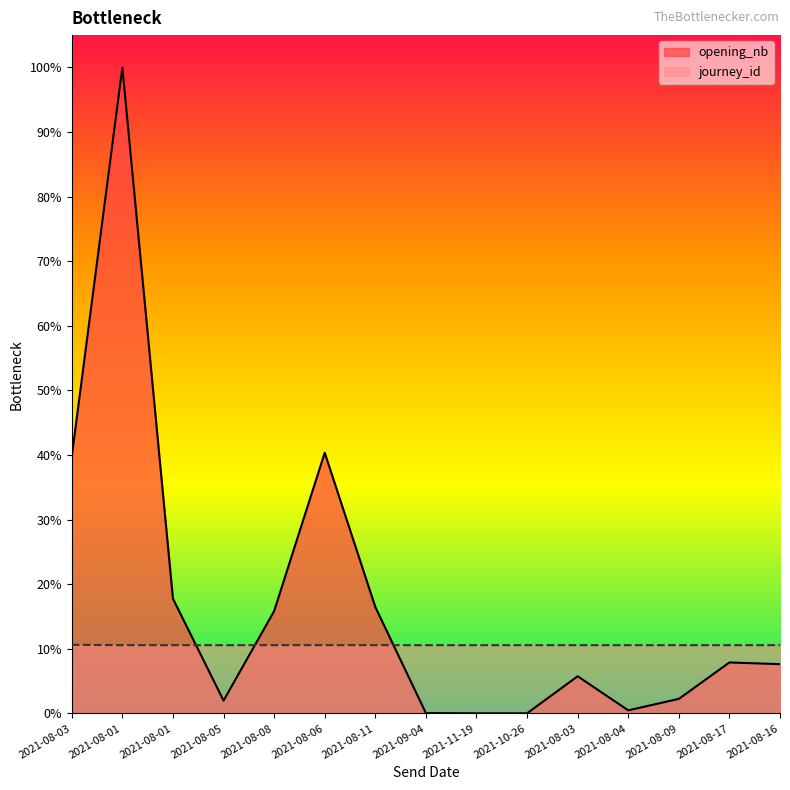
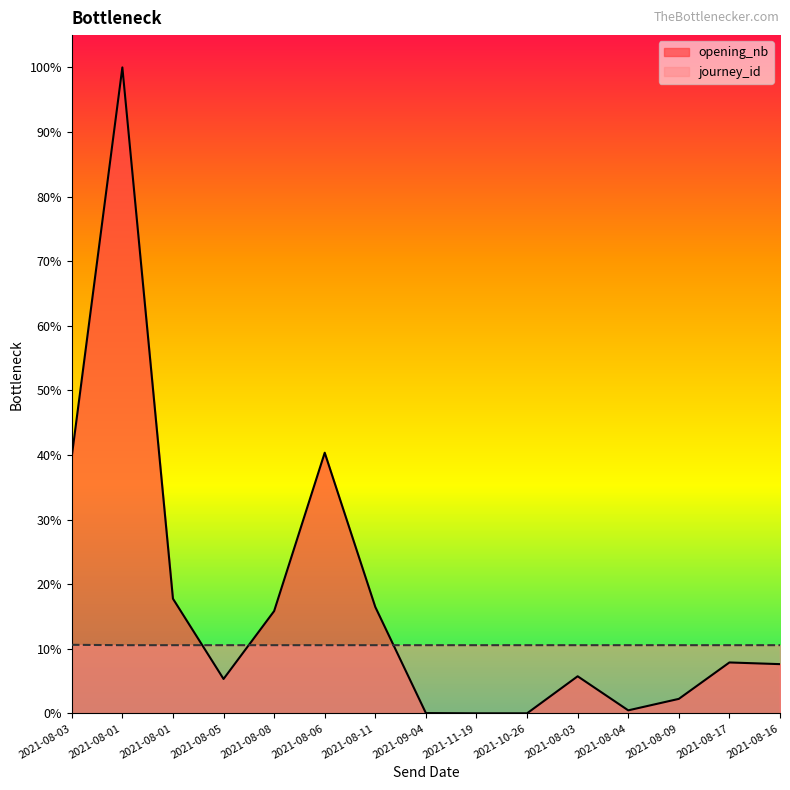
opening_nb, 2021-08-05: 2% -> 5%
